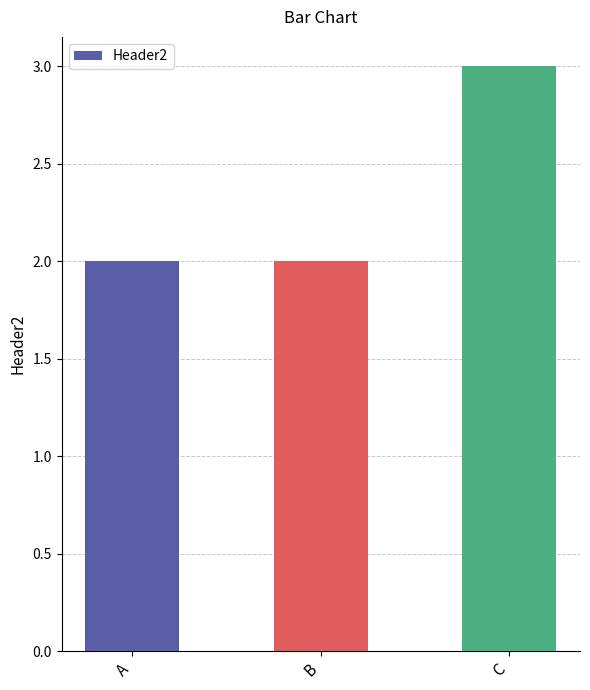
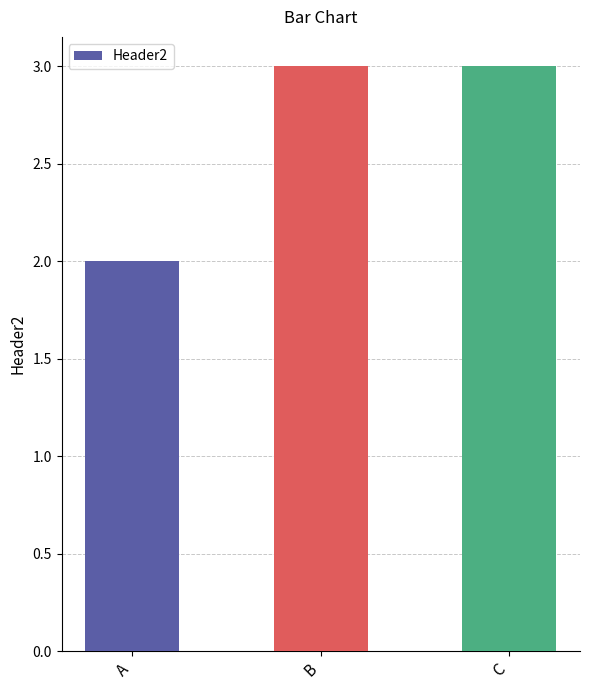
B: 2 -> 3
